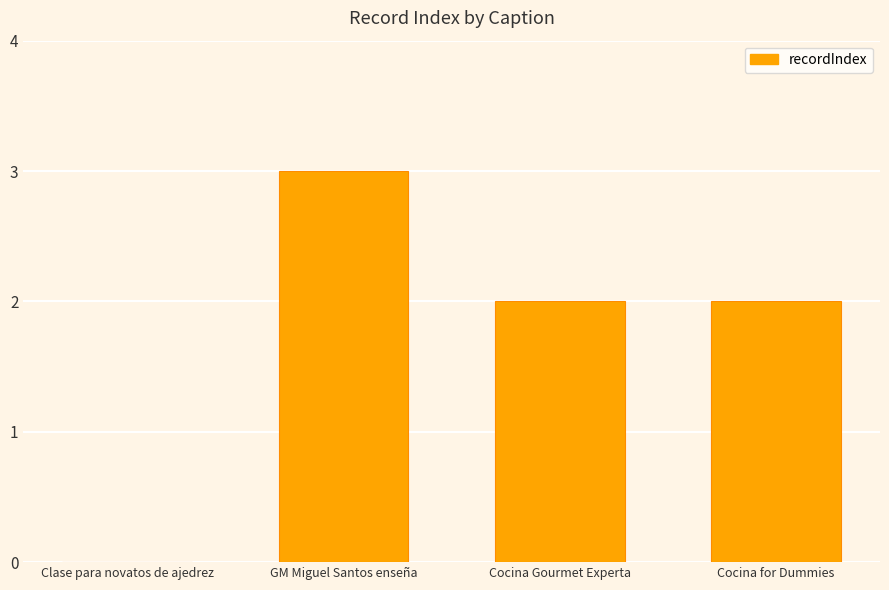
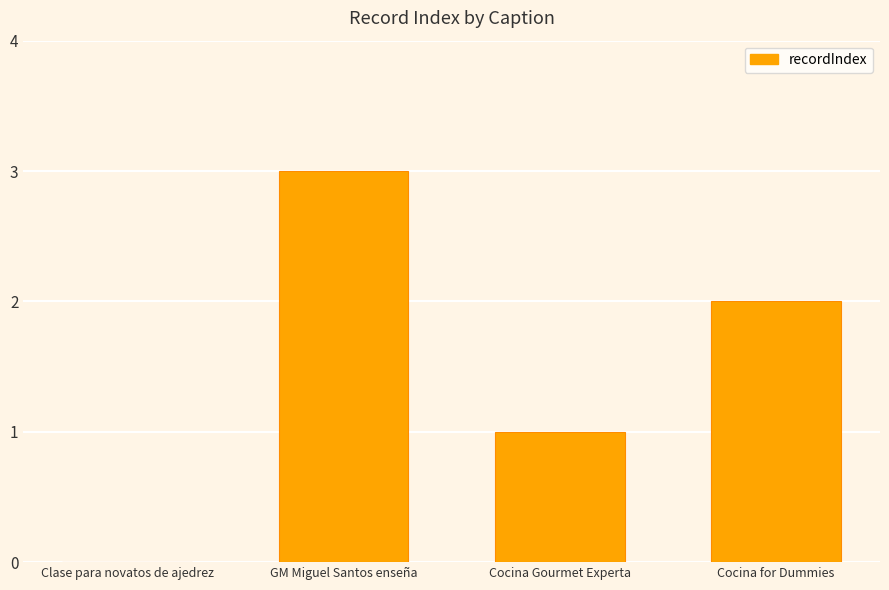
Cocina Gourmet Experta: 2 -> 1
